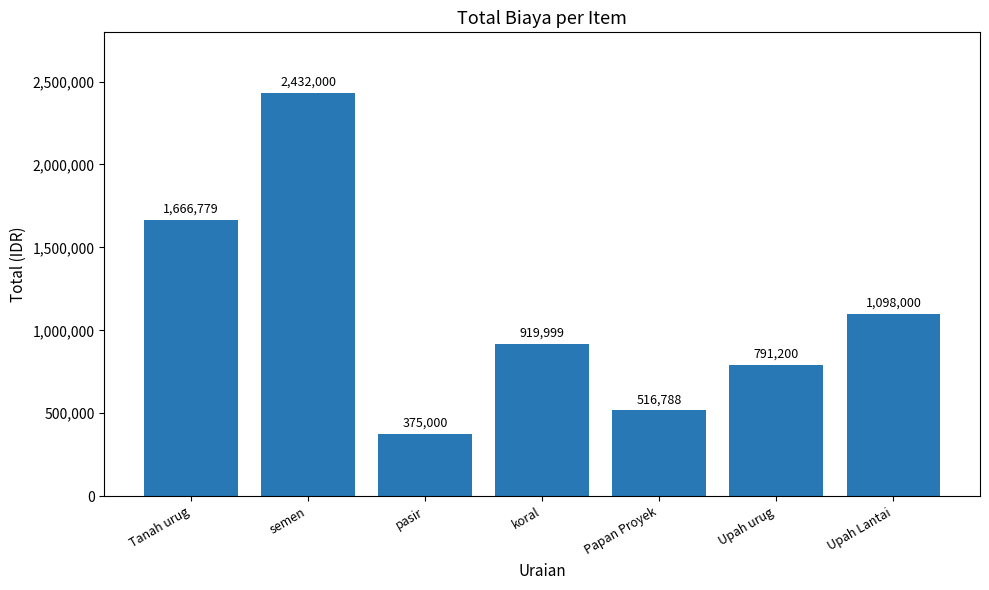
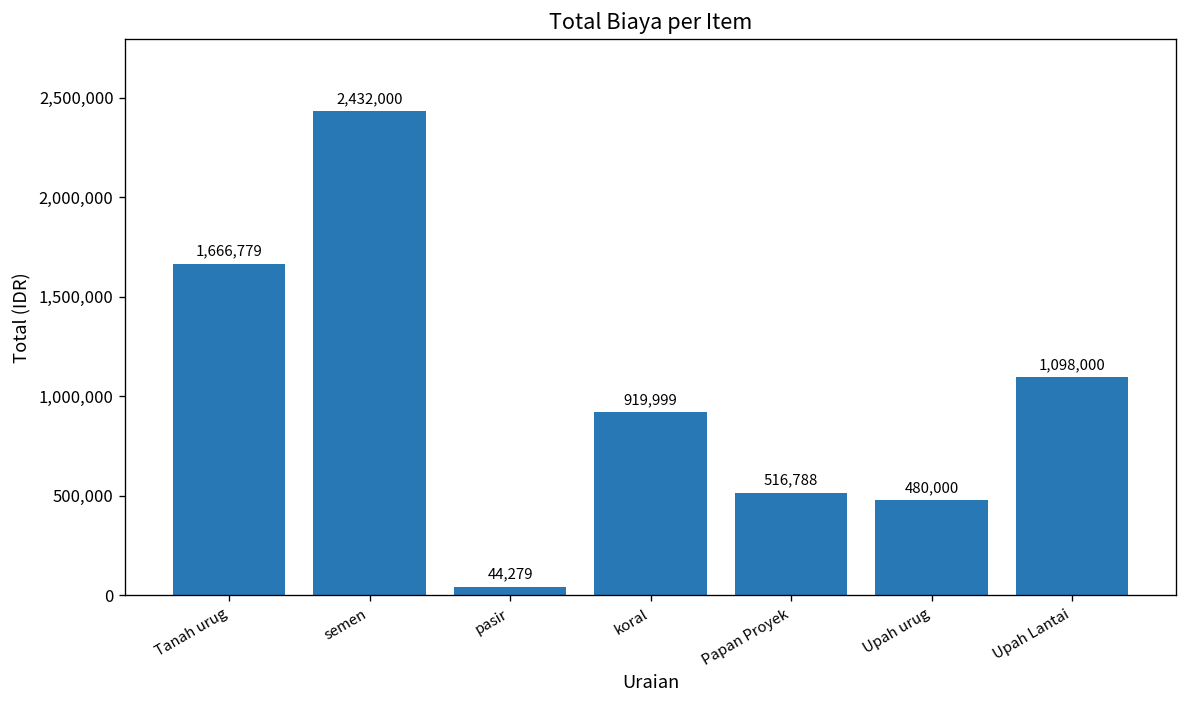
pasir: 375,000 -> 44,279
Upah urug: 791,200 -> 480,000
